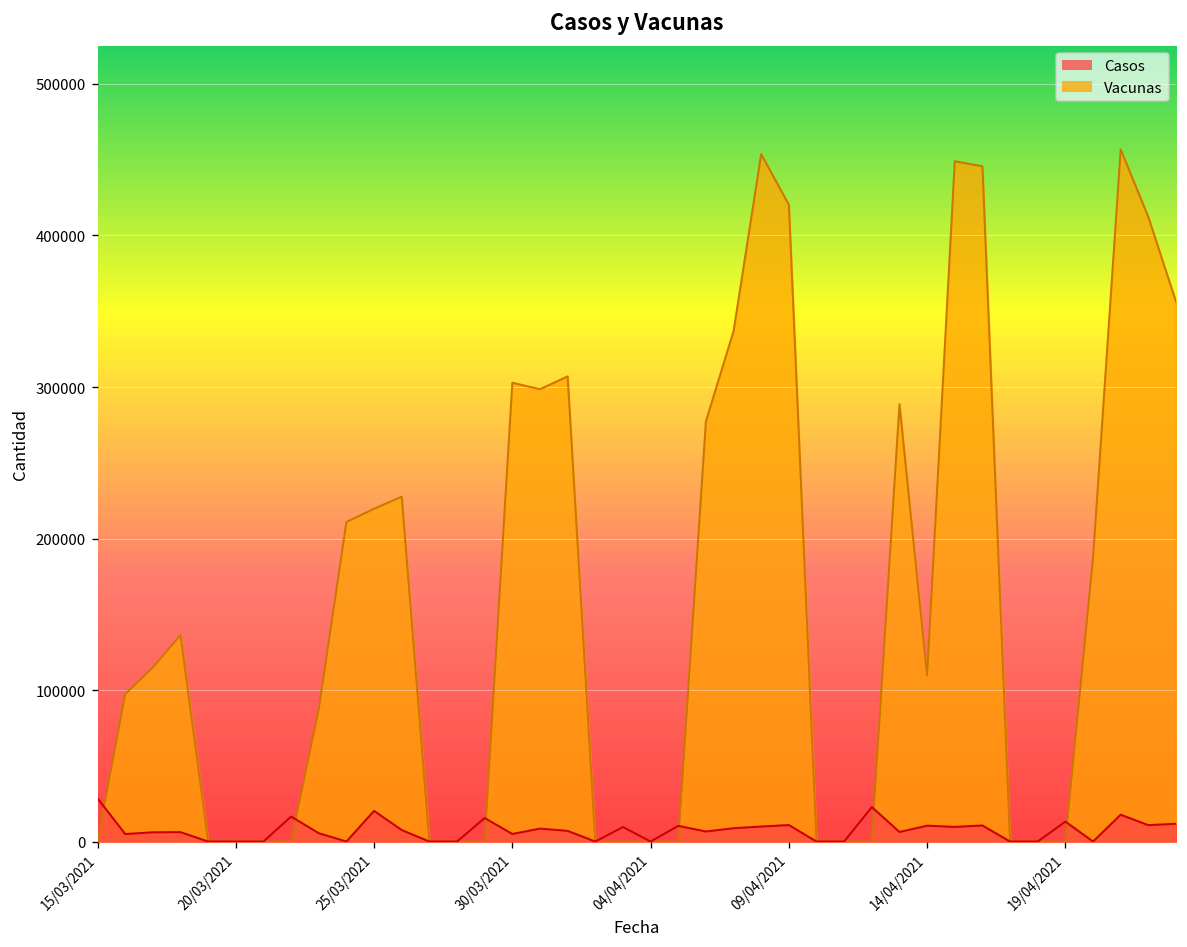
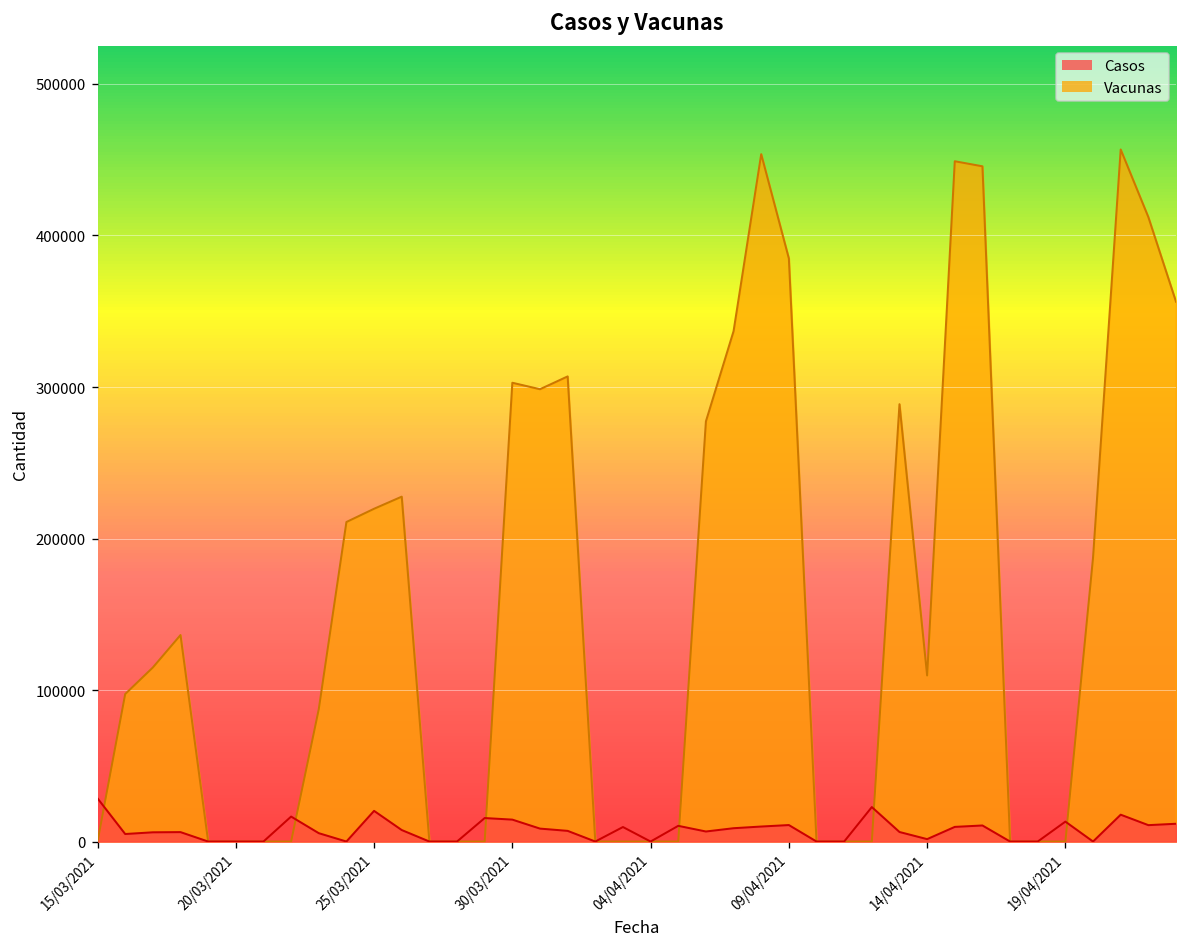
Casos, 30/03/2021: 5000 -> 14000
Vacunas, 09/04/2021: 420000 -> 385000
Casos, 14/04/2021: 10000 -> 2000
